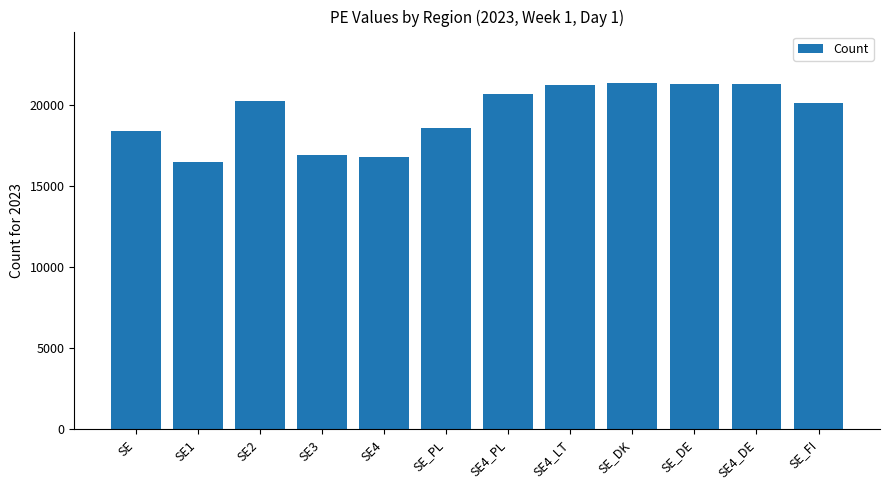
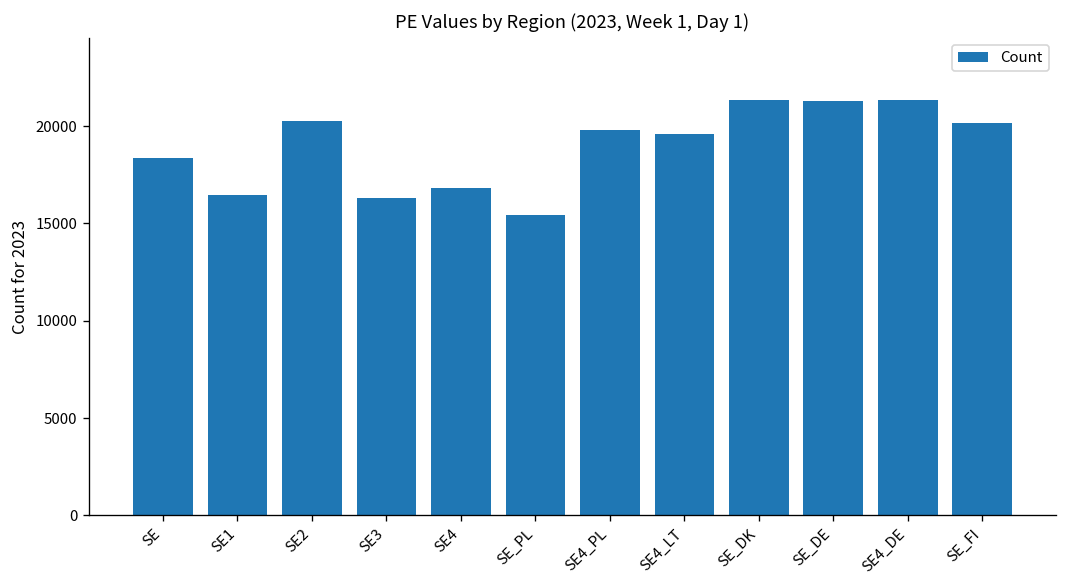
SE3: 16900 -> 16300
SE_PL: 18600 -> 15400
SE4_PL: 20700 -> 19800
SE4_LT: 21200 -> 19600
